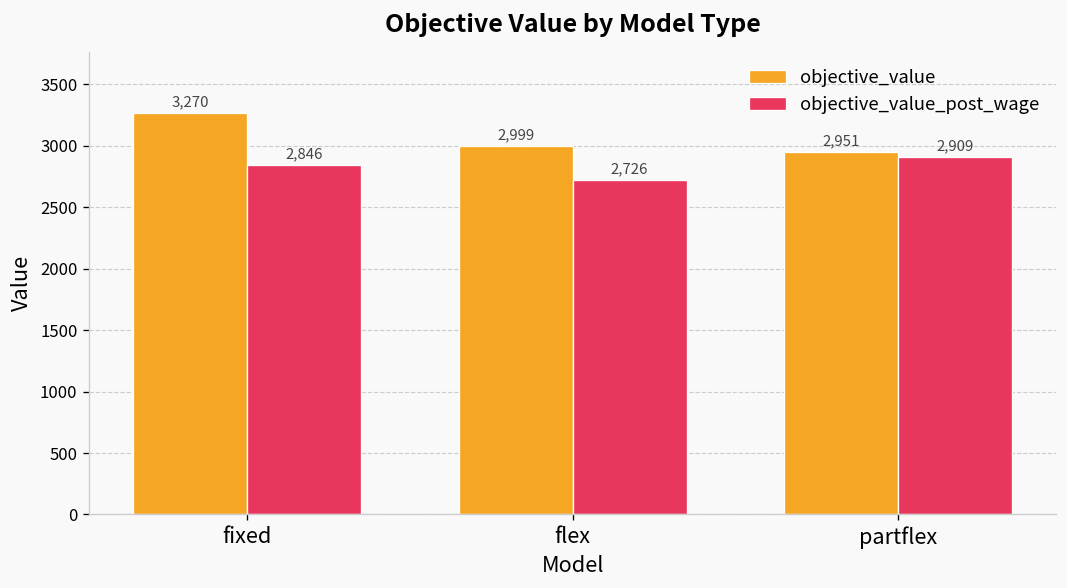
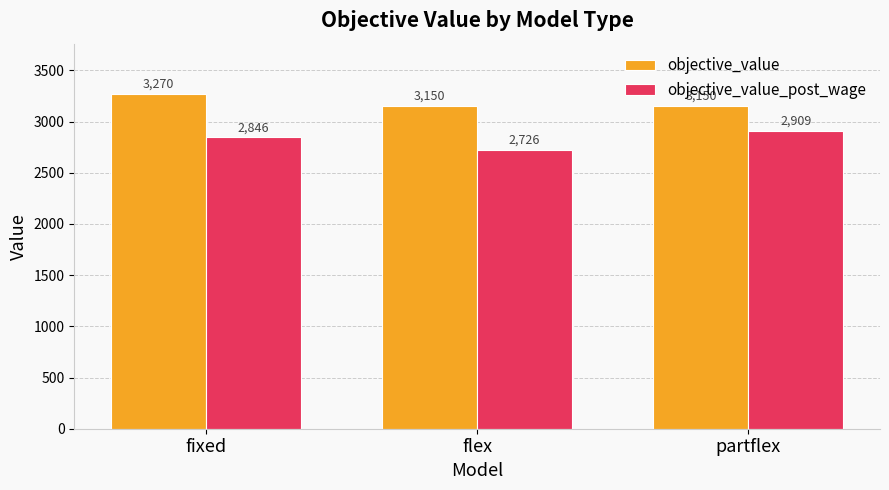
objective_value, flex: 2,999 -> 3,150
objective_value, partflex: 2,951 -> 3,150
